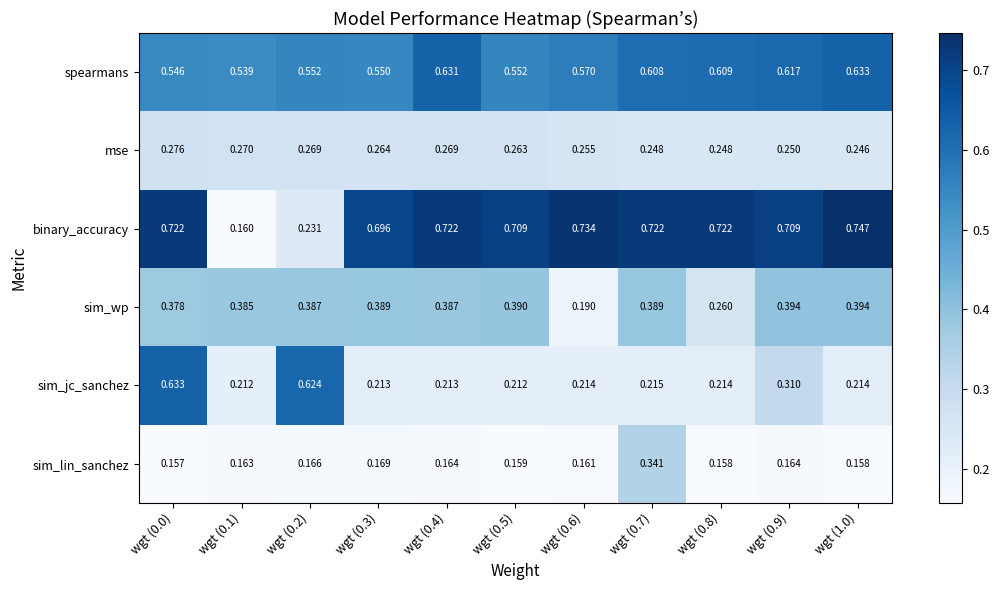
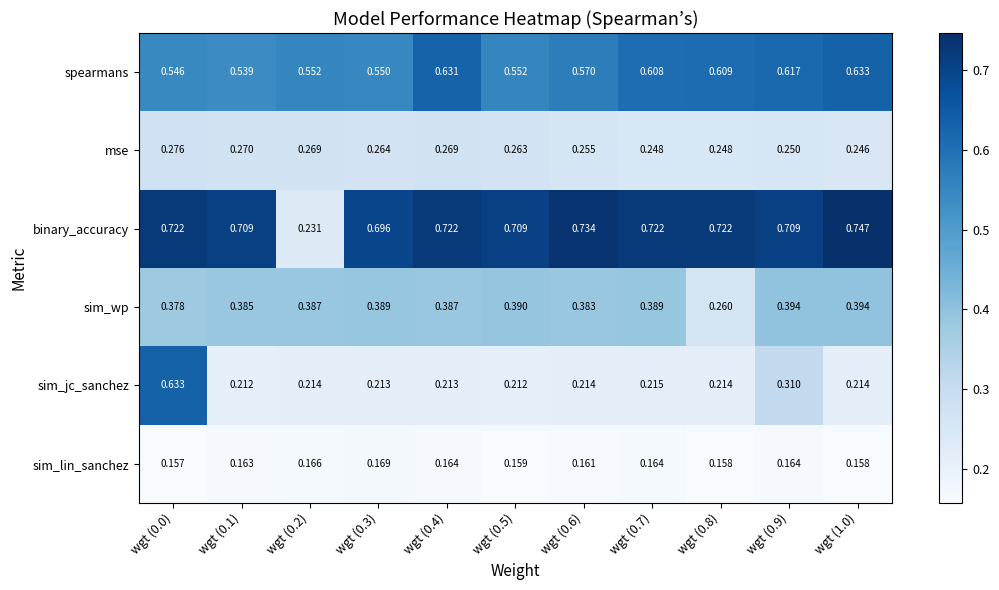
binary_accuracy, wgt (0.1): 0.160 -> 0.709
sim_wp, wgt (0.6): 0.190 -> 0.383
sim_jc_sanchez, wgt (0.2): 0.624 -> 0.214
sim_lin_sanchez, wgt (0.7): 0.341 -> 0.164
